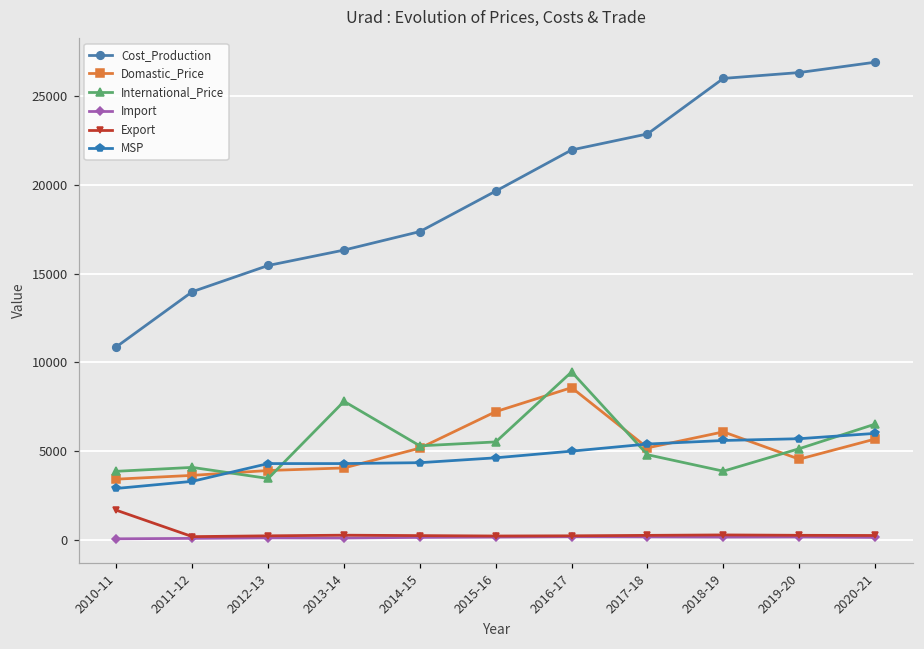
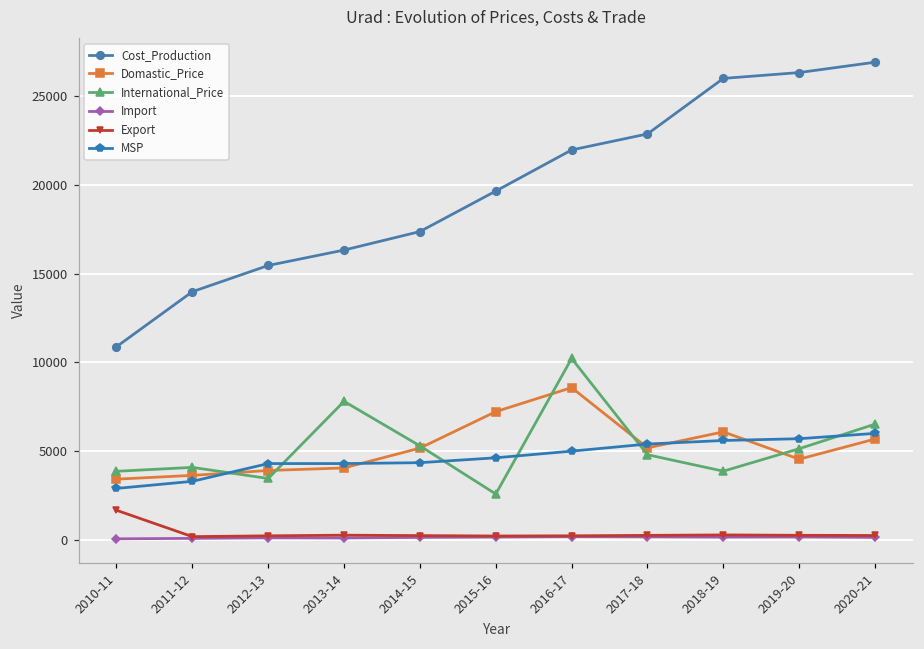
International_Price, 2015-16: 5500 -> 2600
International_Price, 2016-17: 9500 -> 10200
